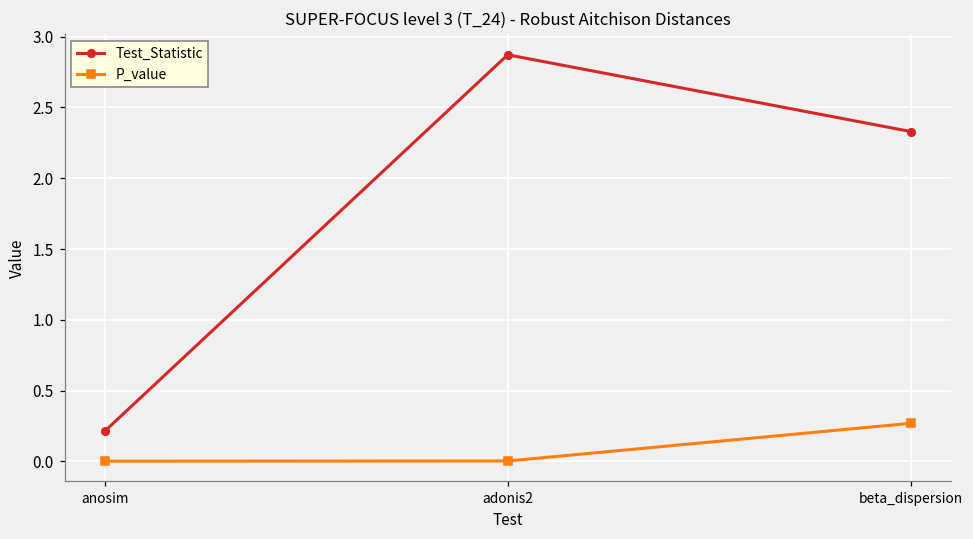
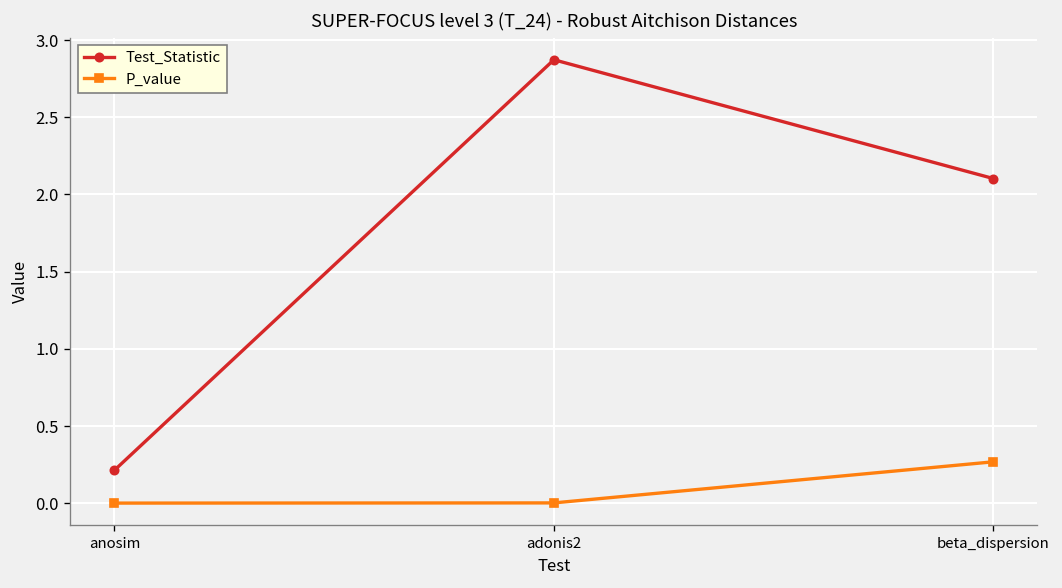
Test_Statistic, beta_dispersion: 2.33 -> 2.10
